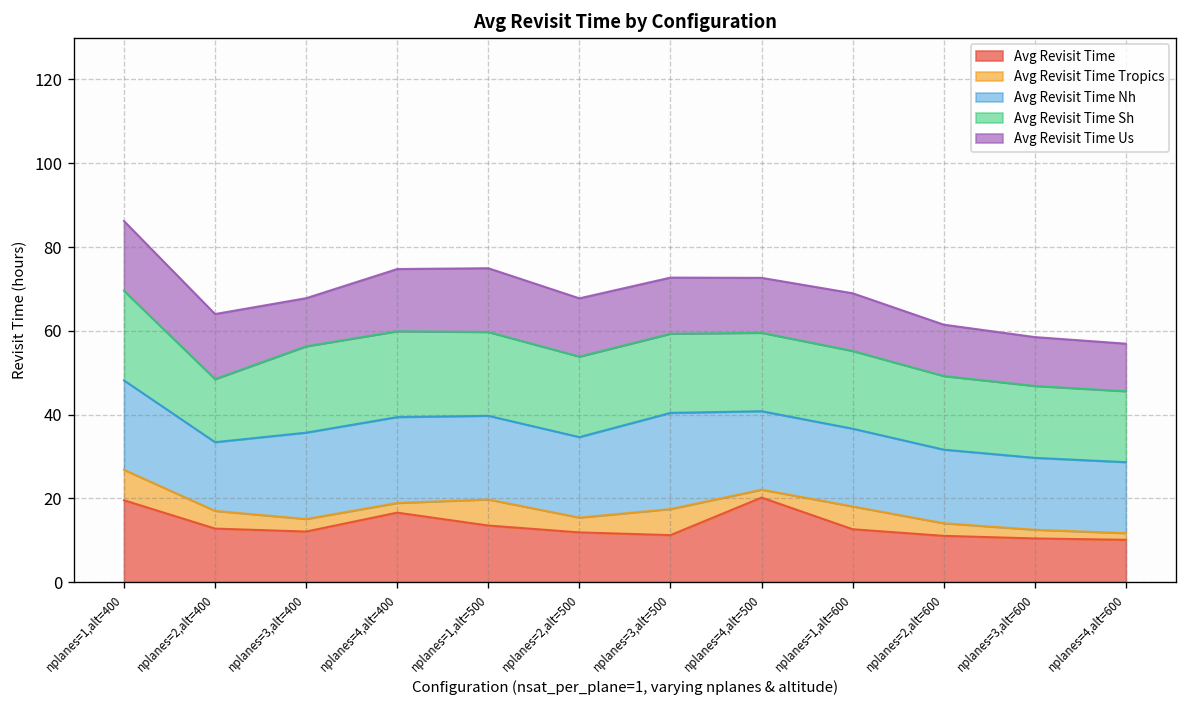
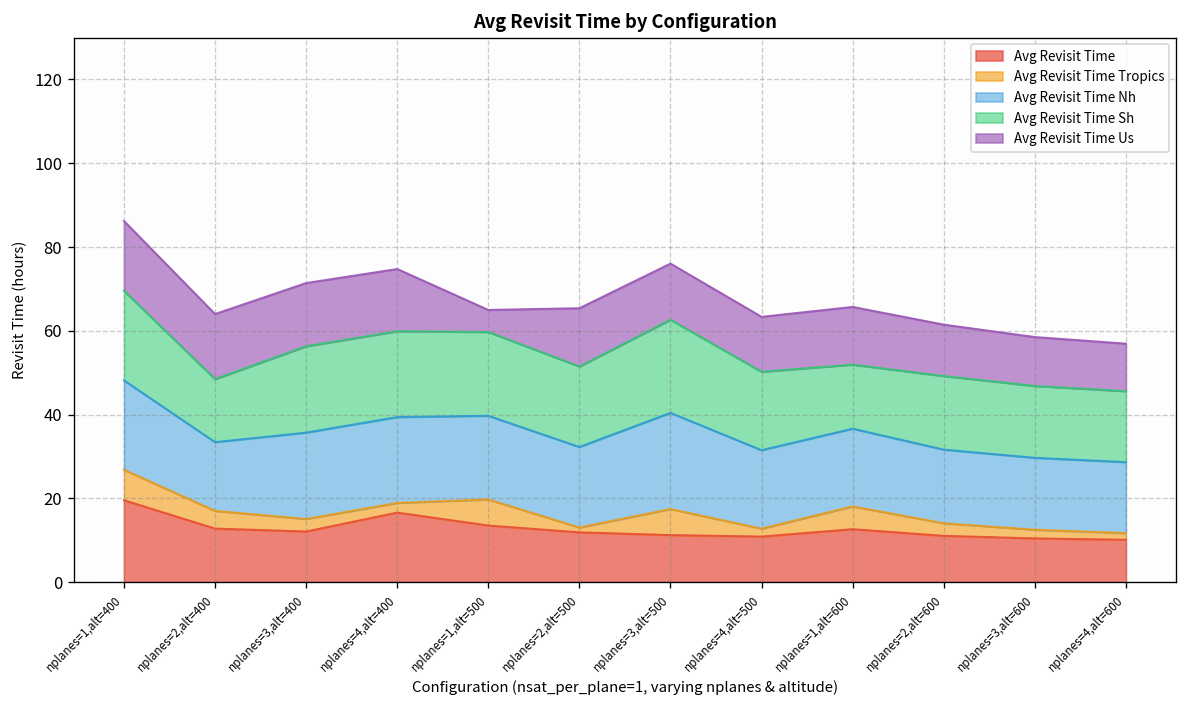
Avg Revisit Time Us, nplanes=3,alt=400: 11 -> 15
Avg Revisit Time Us, nplanes=1,alt=500: 15 -> 5
Avg Revisit Time Tropics, nplanes=2,alt=500: 4 -> 1
Avg Revisit Time Sh, nplanes=3,alt=500: 19 -> 22
Avg Revisit Time, nplanes=4,alt=500: 20 -> 11
Avg Revisit Time Sh, nplanes=1,alt=600: 19 -> 15
